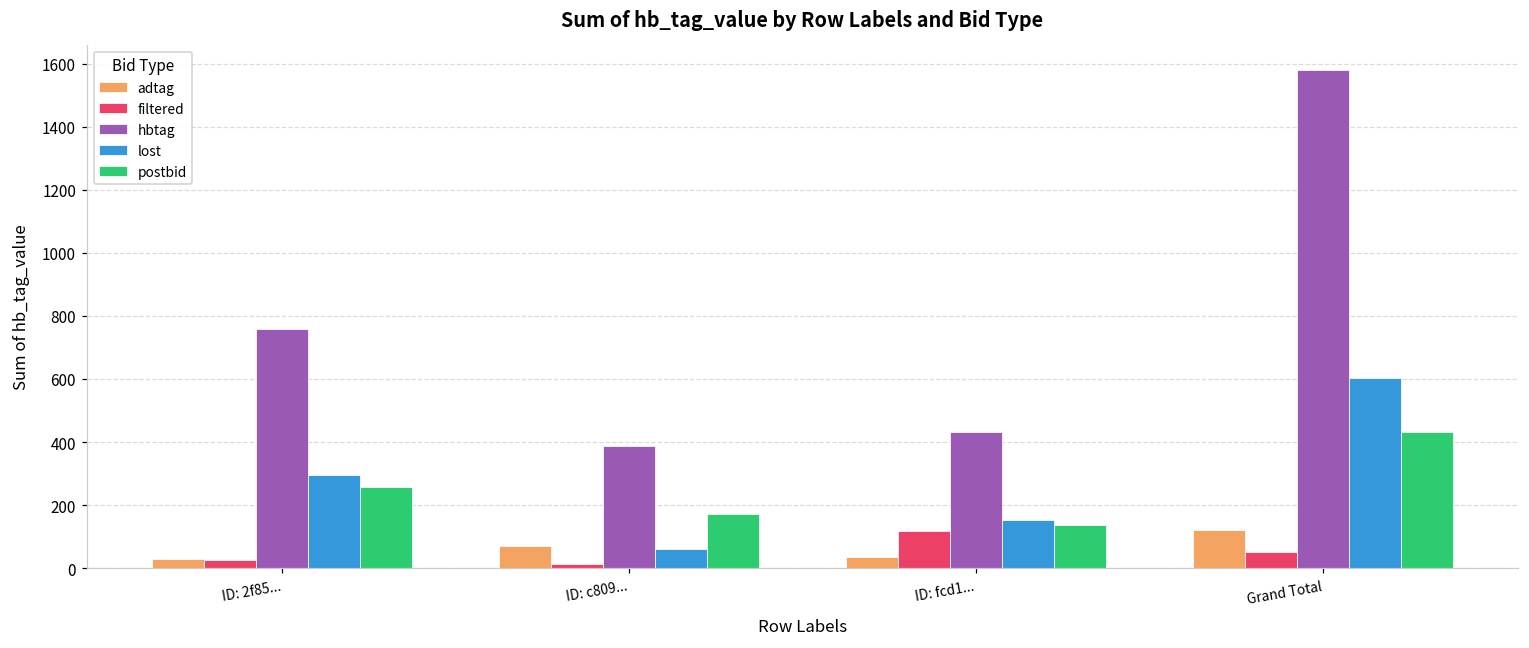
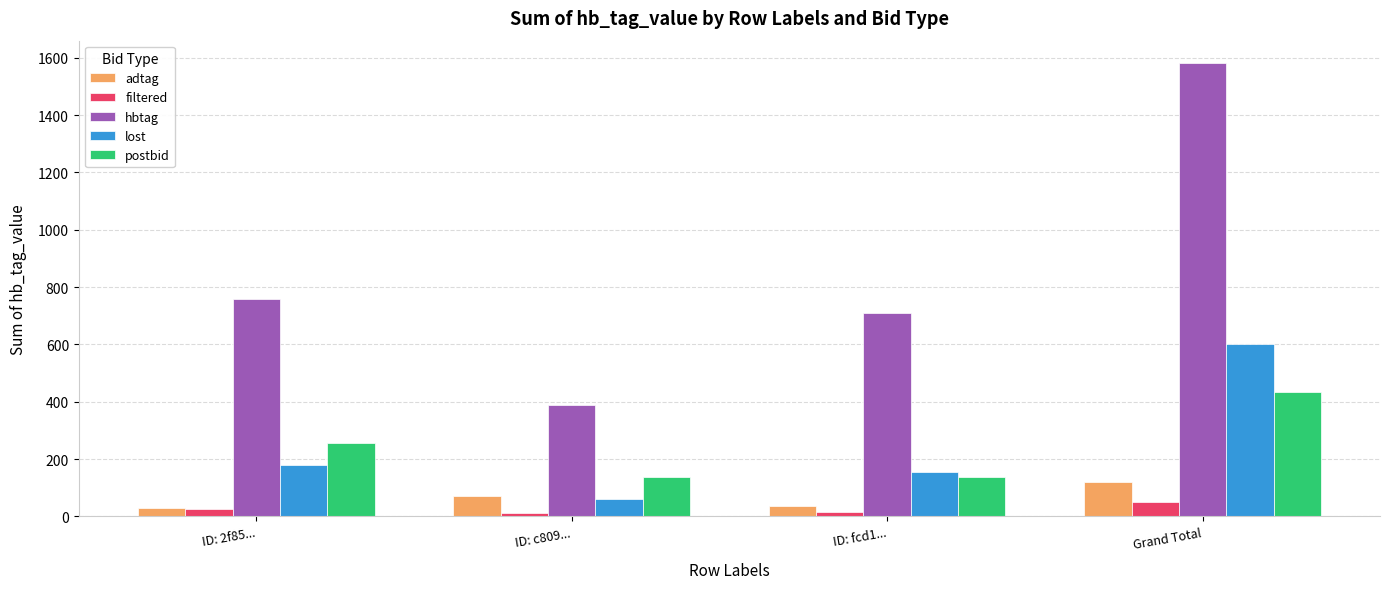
lost, ID: 2f85...: 300 -> 180
postbid, ID: c809...: 170 -> 140
filtered, ID: fcd1...: 120 -> 10
hbtag, ID: fcd1...: 430 -> 710
